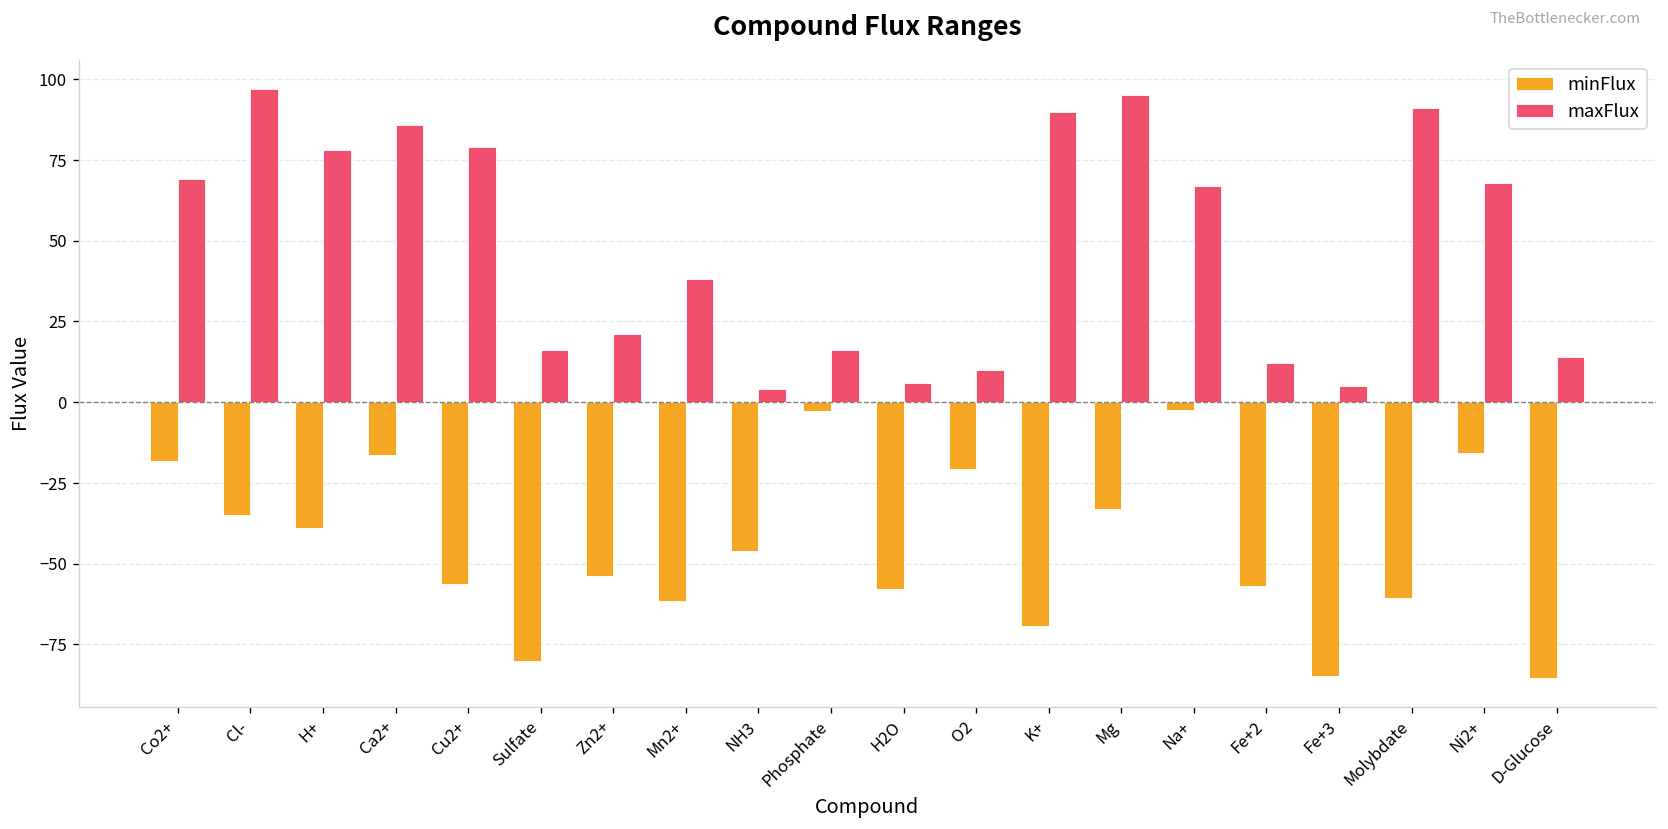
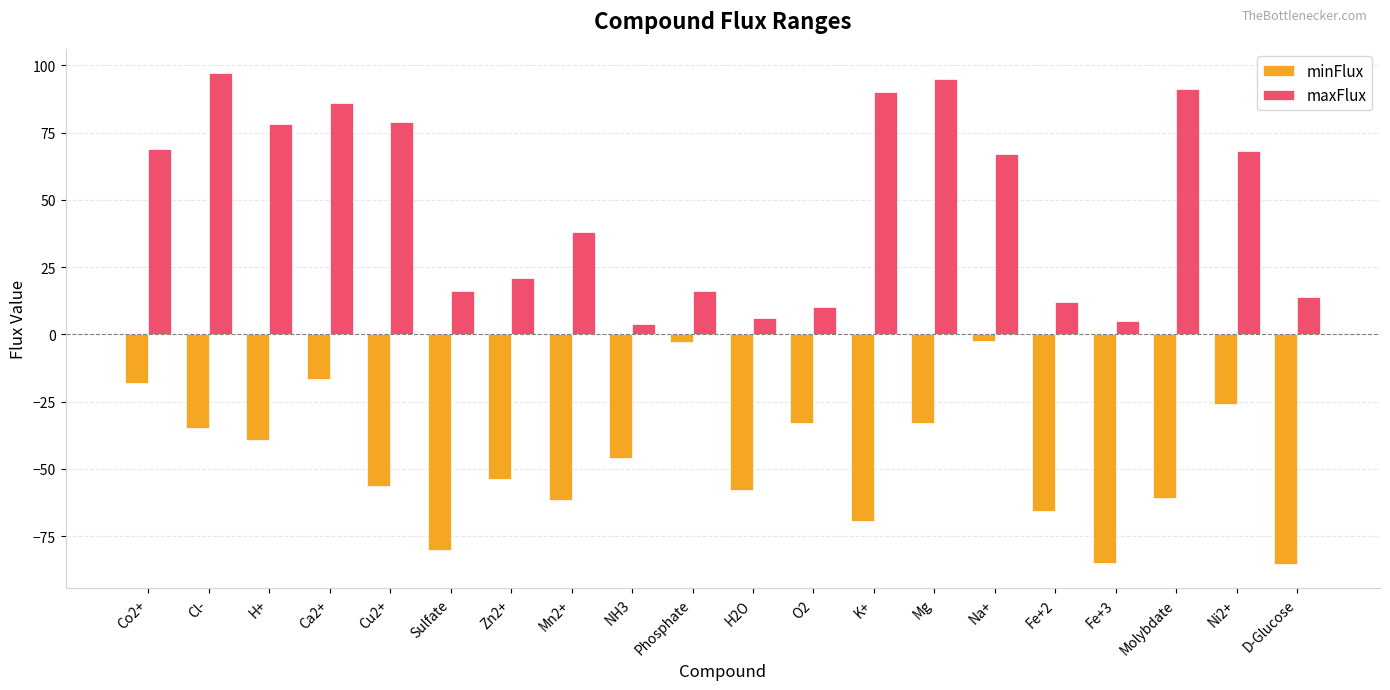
minFlux, O2: -21 -> -33
minFlux, Fe+2: -57 -> -66
minFlux, Ni2+: -16 -> -26
